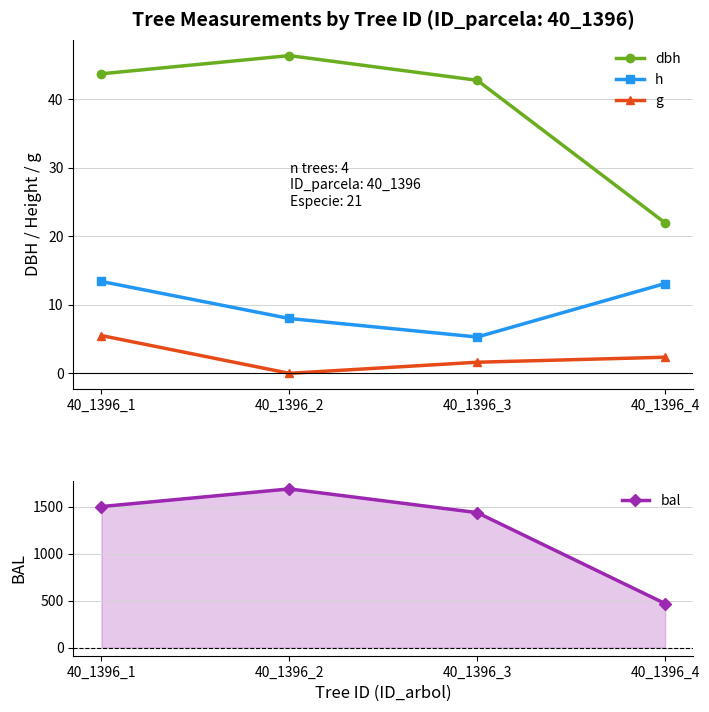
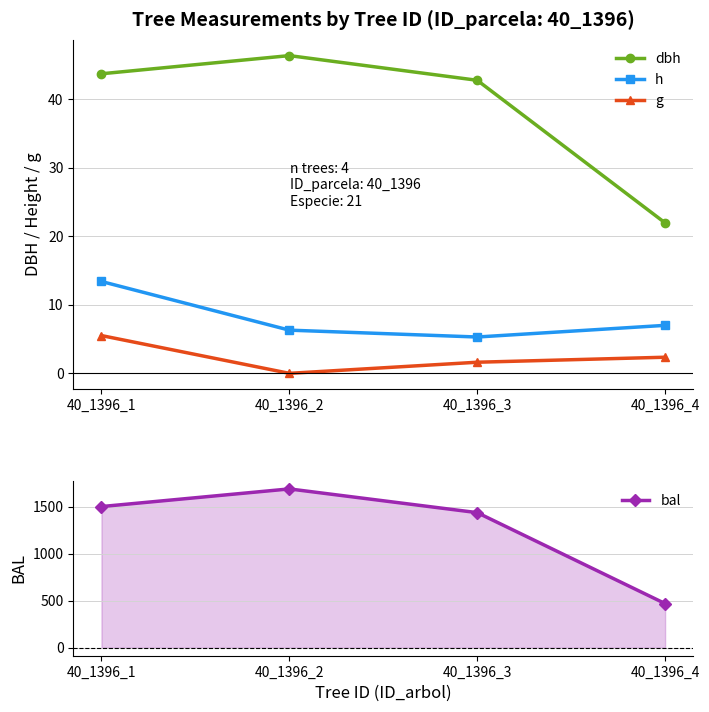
Tree Measurements by Tree ID (ID_parcela: 40_1396), h, 40_1396_2: 8 -> 6
Tree Measurements by Tree ID (ID_parcela: 40_1396), h, 40_1396_4: 13 -> 7
